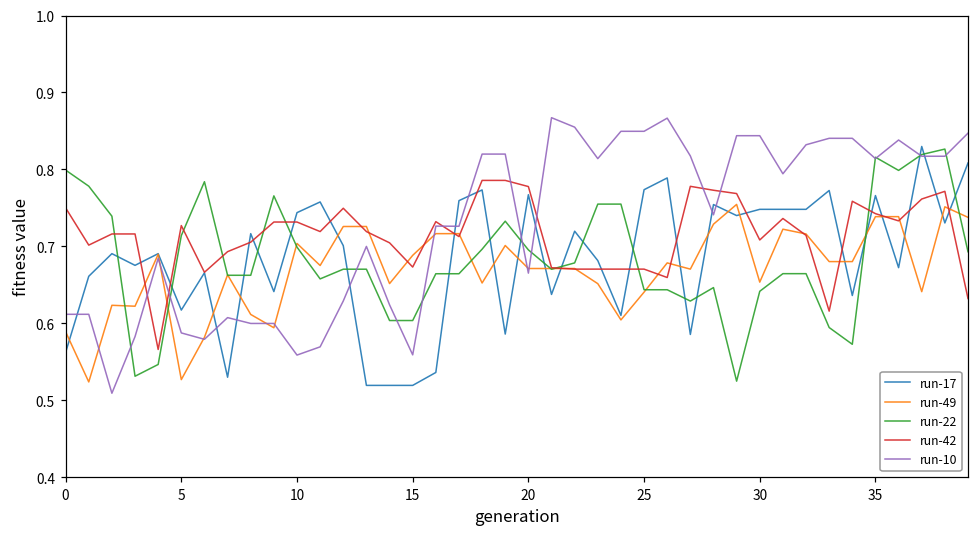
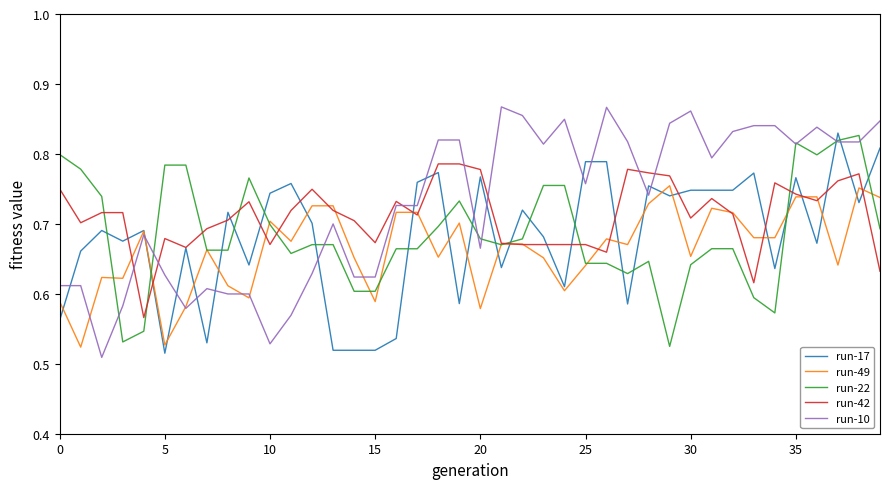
run-17, 5: 0.62 -> 0.52
run-22, 5: 0.71 -> 0.78
run-42, 5: 0.73 -> 0.68
run-10, 5: 0.59 -> 0.63
run-42, 10: 0.73 -> 0.67
run-10, 10: 0.56 -> 0.53
run-49, 15: 0.69 -> 0.59
run-10, 15: 0.56 -> 0.62
run-49, 20: 0.67 -> 0.58
run-22, 20: 0.70 -> 0.68
run-17, 25: 0.77 -> 0.79
run-10, 25: 0.85 -> 0.76
run-10, 30: 0.84 -> 0.86
